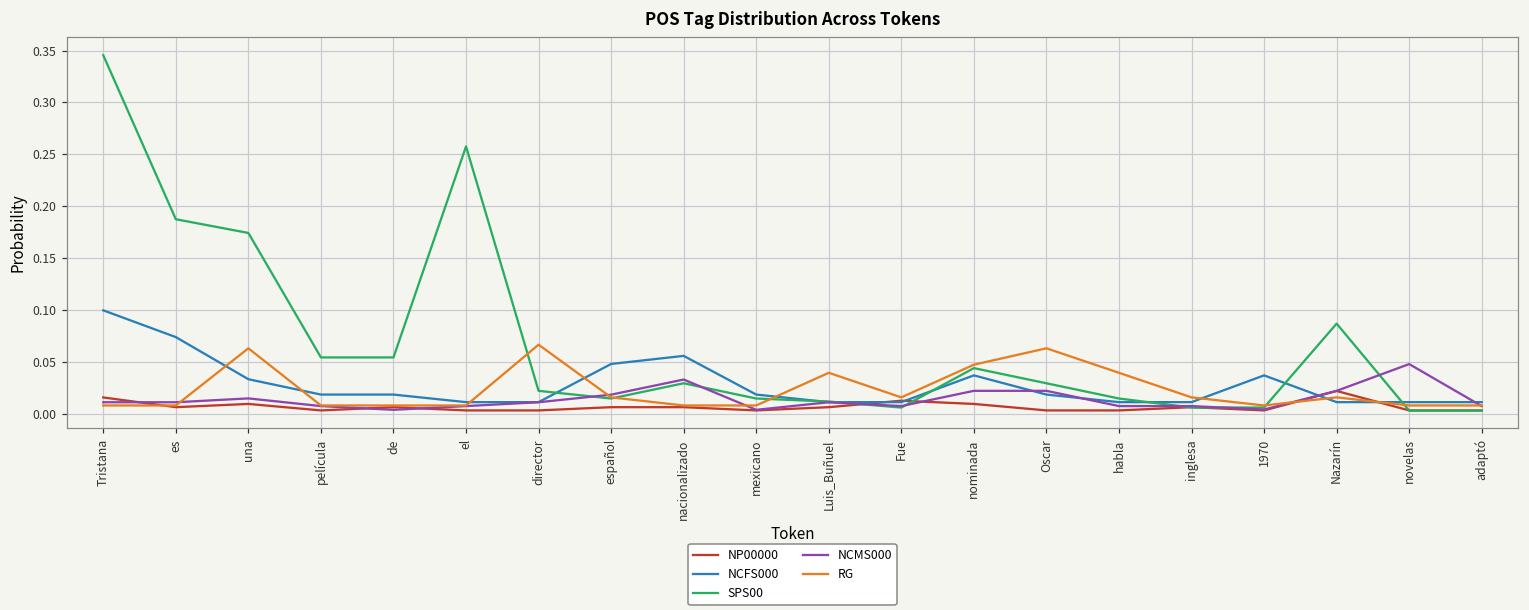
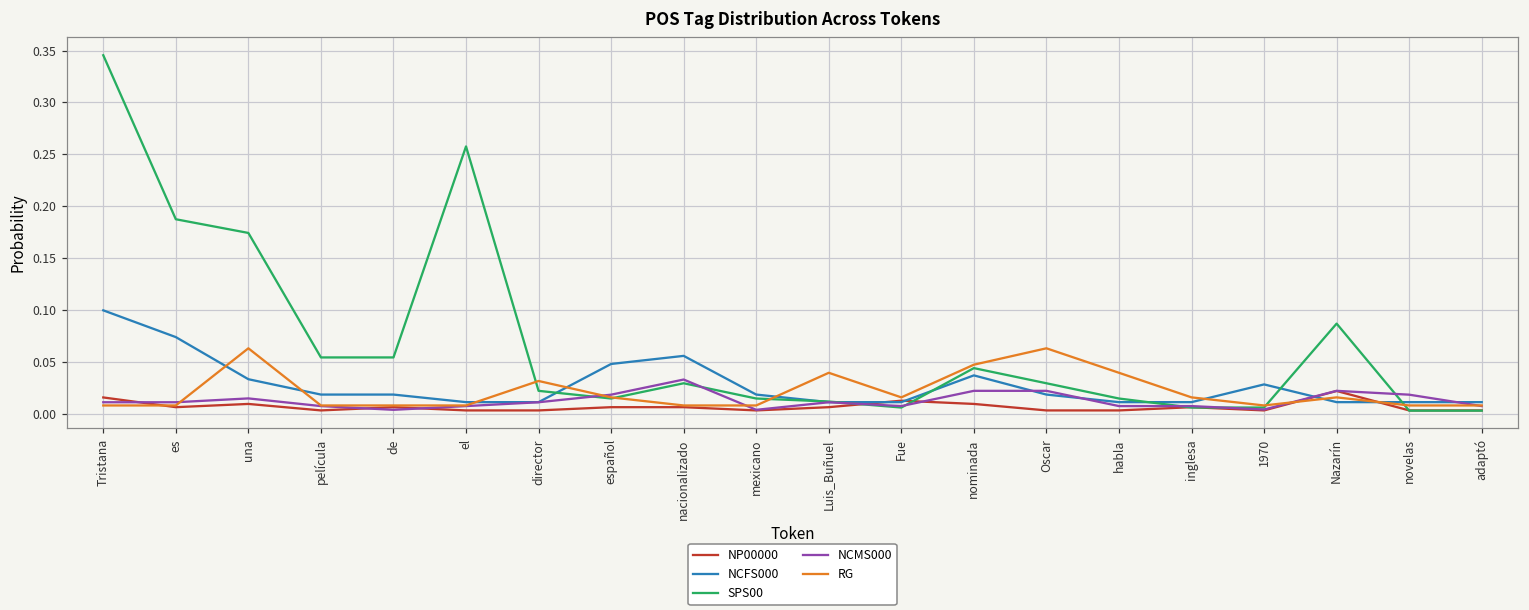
RG, director: 0.07 -> 0.03
NCFS000, 1970: 0.04 -> 0.03
NCMS000, novelas: 0.05 -> 0.02
